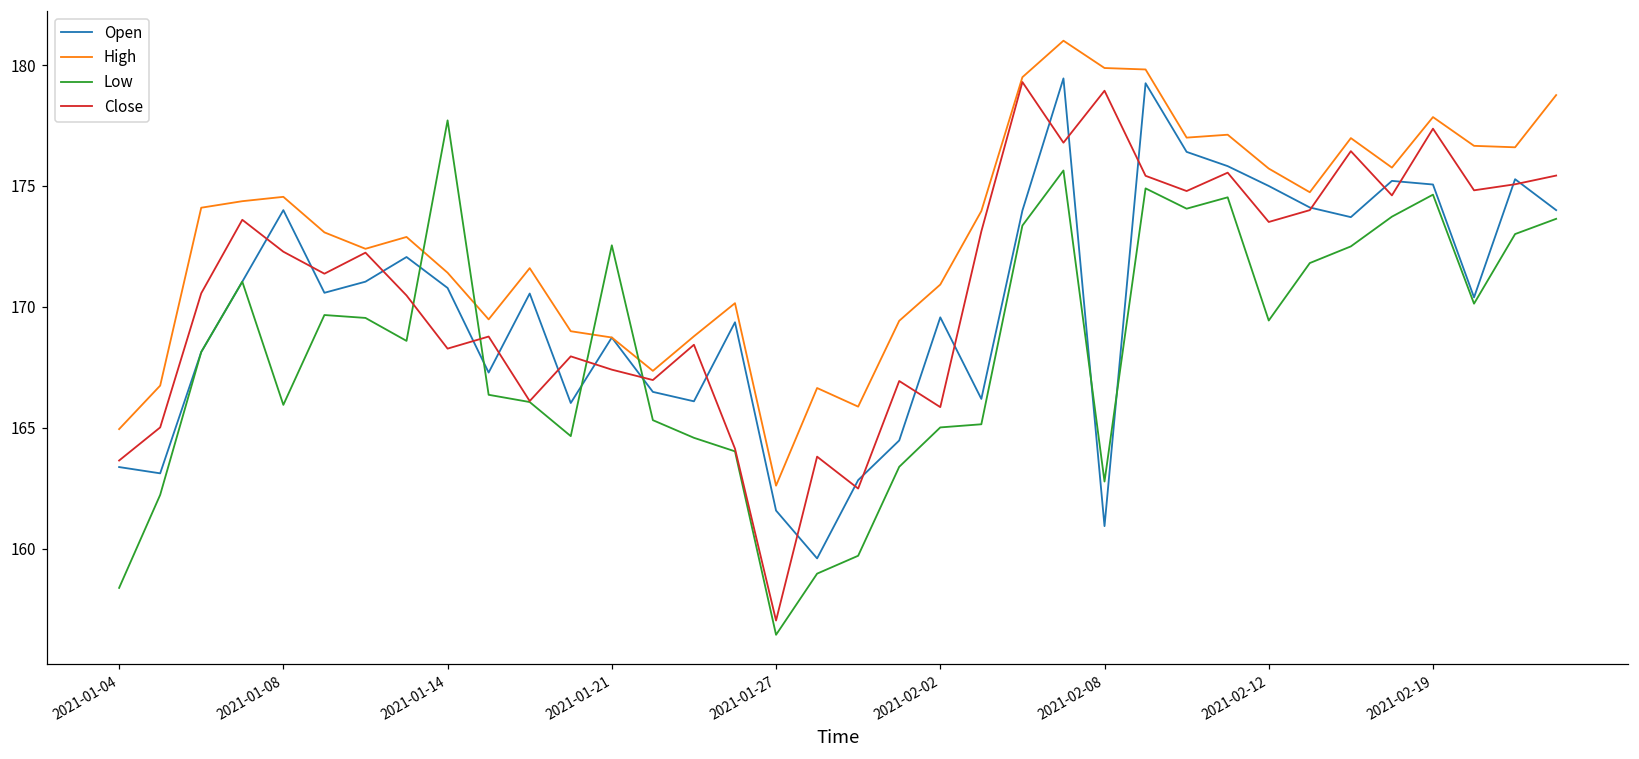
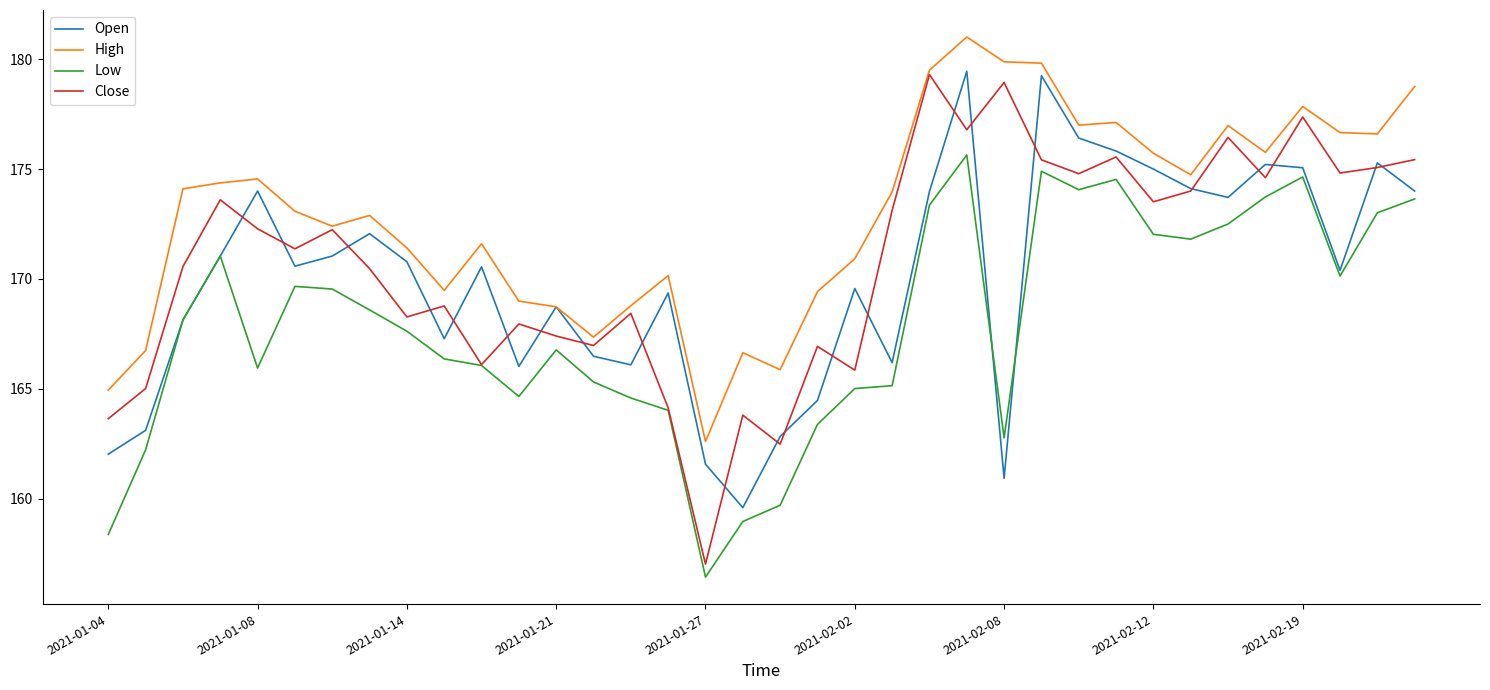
Open, 2021-01-04: 163.4 -> 162.0
Low, 2021-01-14: 177.7 -> 167.6
Low, 2021-01-21: 172.5 -> 166.8
Low, 2021-02-12: 169.4 -> 172.0
